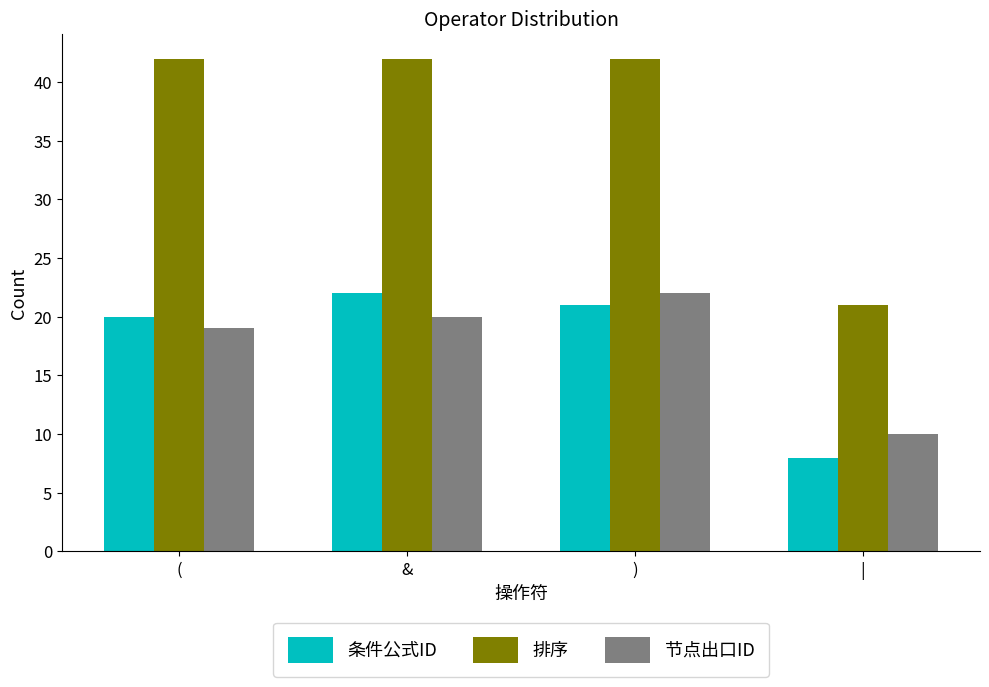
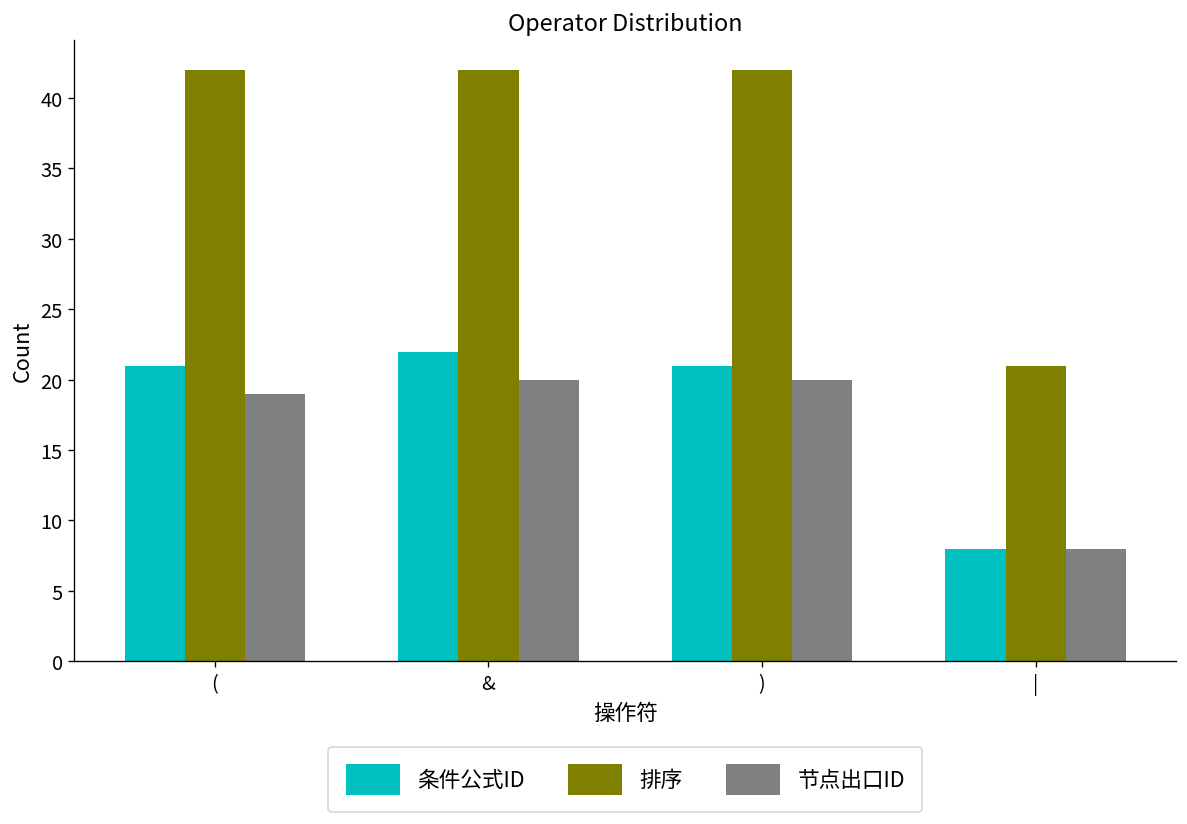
条件公式ID, (: 20 -> 21
节点出口ID, ): 22 -> 20
节点出口ID, |: 10 -> 8
